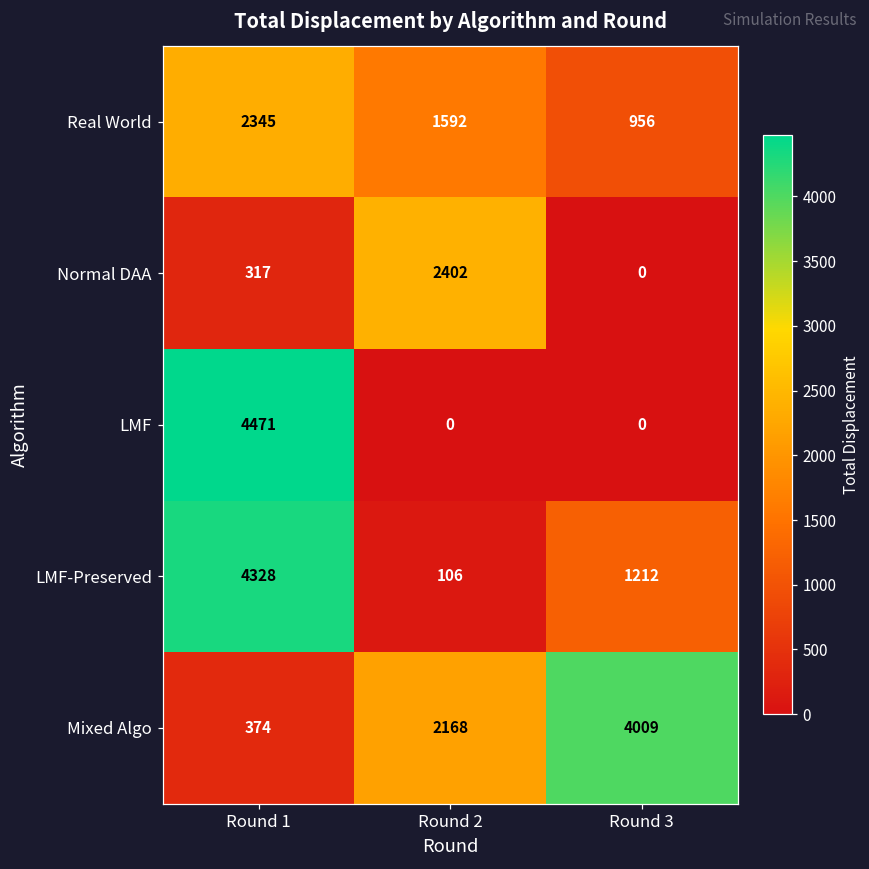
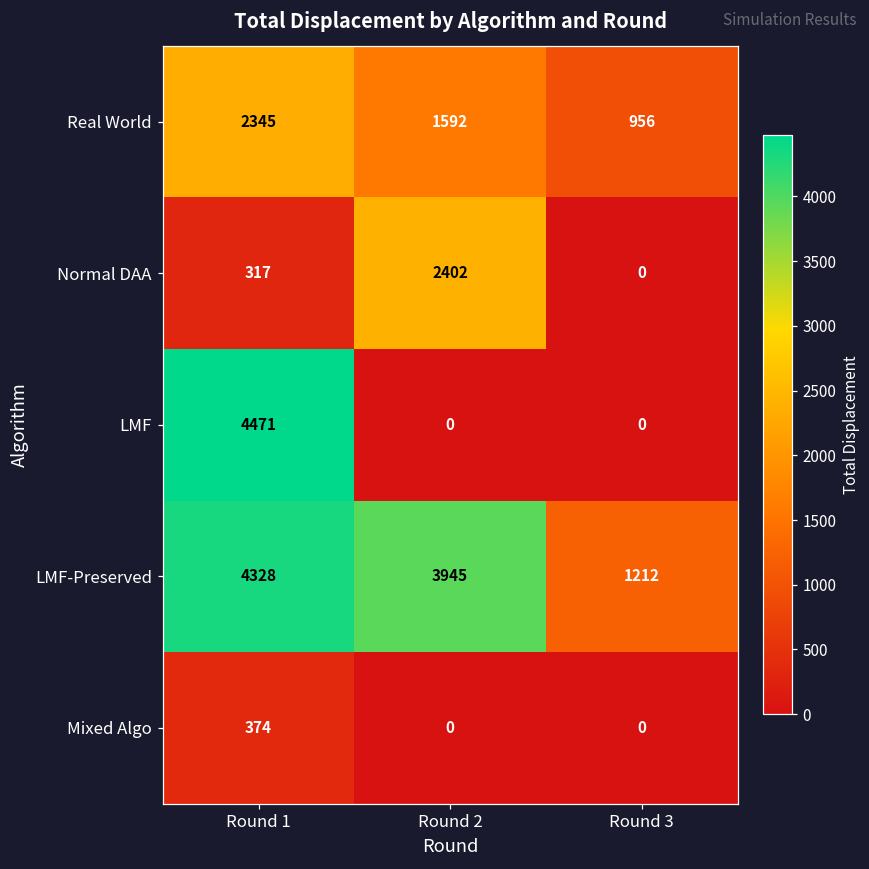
LMF-Preserved, Round 2: 106 -> 3945
Mixed Algo, Round 2: 2168 -> 0
Mixed Algo, Round 3: 4009 -> 0
